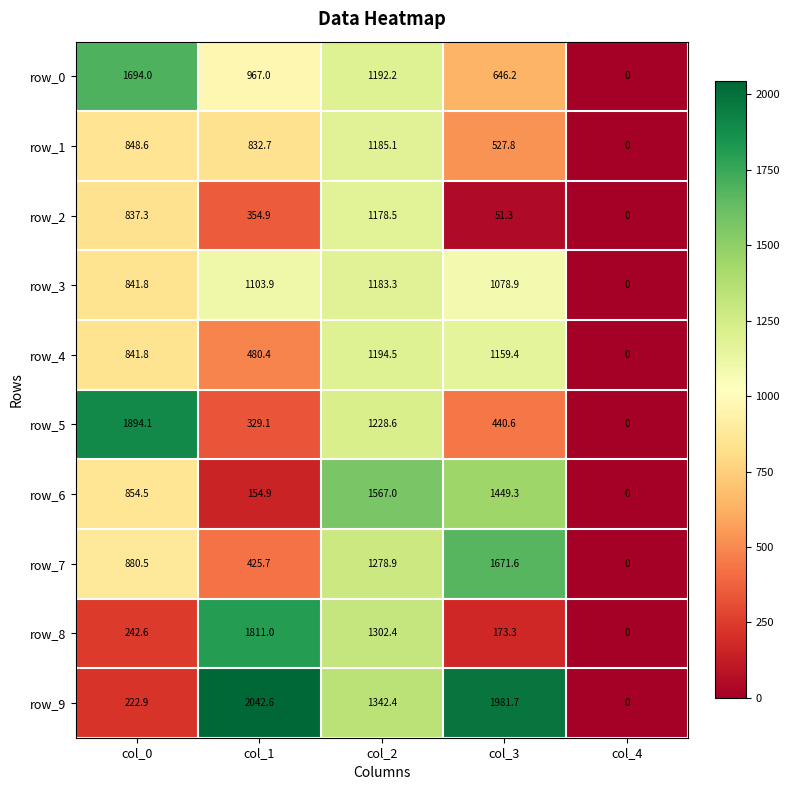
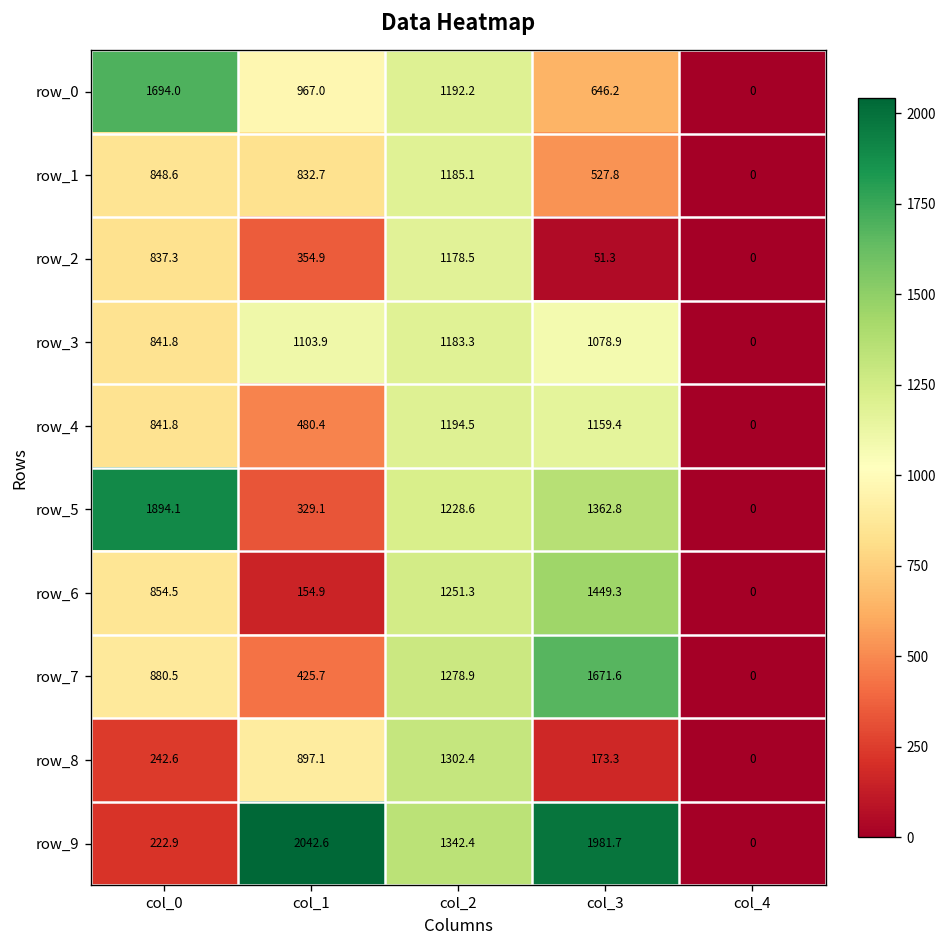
row_5, col_3: 440.6 -> 1362.8
row_6, col_2: 1567.0 -> 1251.3
row_8, col_1: 1811.0 -> 897.1
